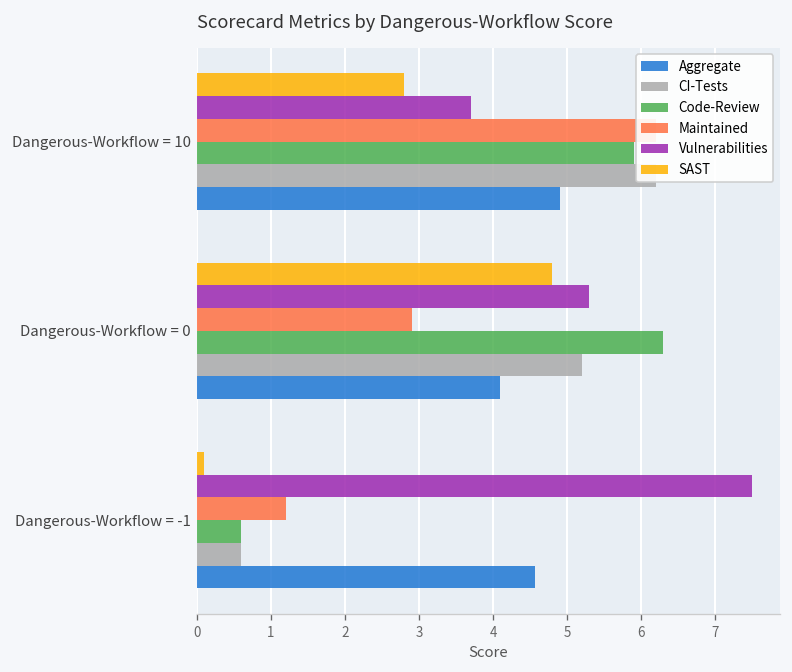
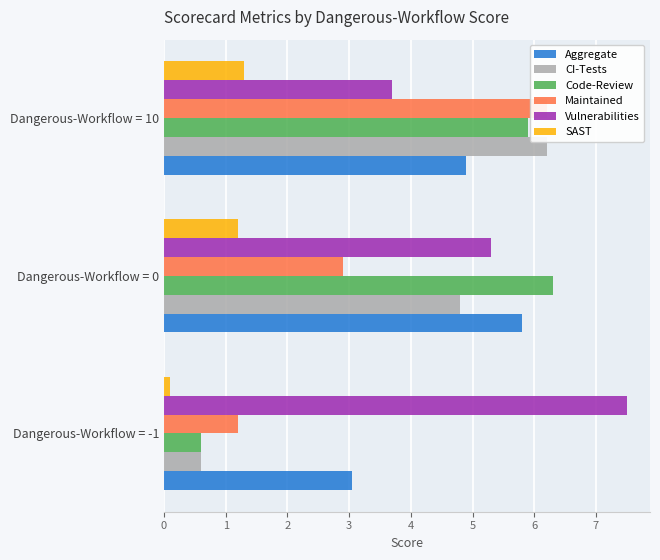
SAST, Dangerous-Workflow = 10: 2.8 -> 1.3
SAST, Dangerous-Workflow = 0: 4.8 -> 1.2
CI-Tests, Dangerous-Workflow = 0: 5.2 -> 4.8
Aggregate, Dangerous-Workflow = 0: 4.1 -> 5.8
Aggregate, Dangerous-Workflow = -1: 4.6 -> 3.1
